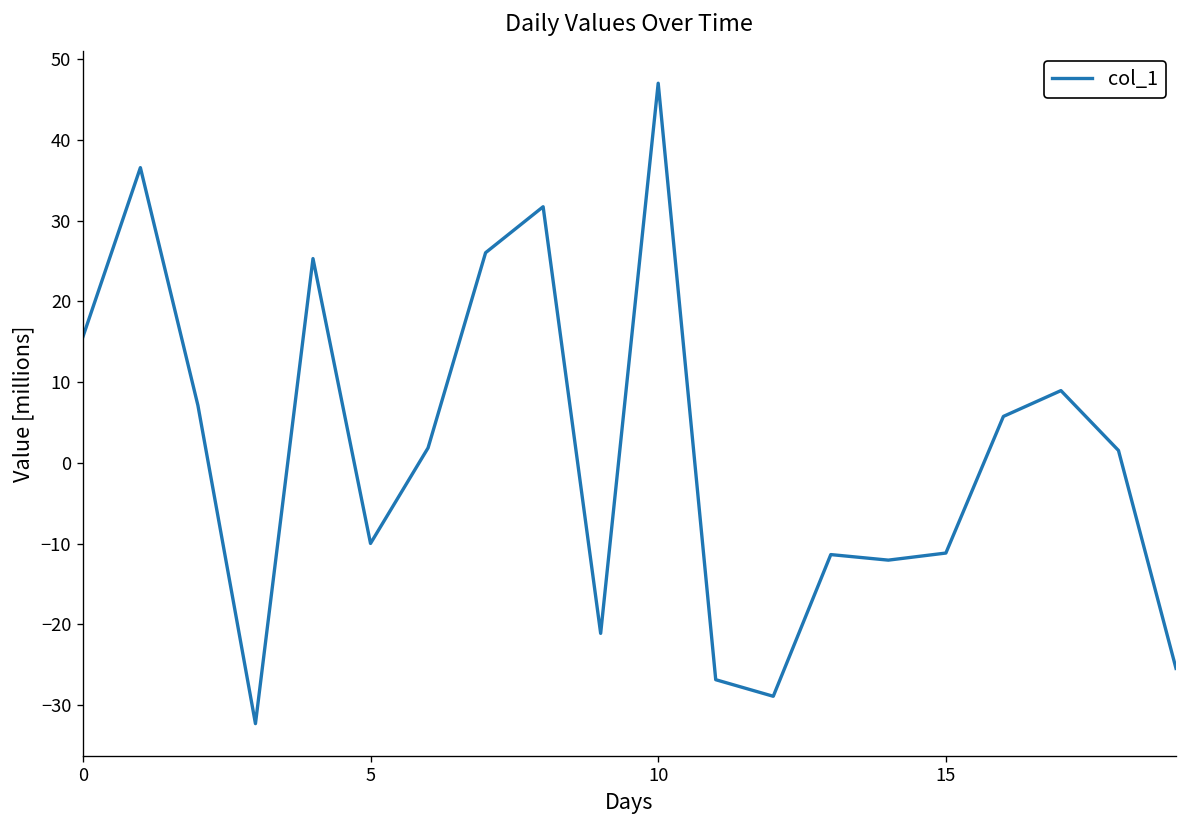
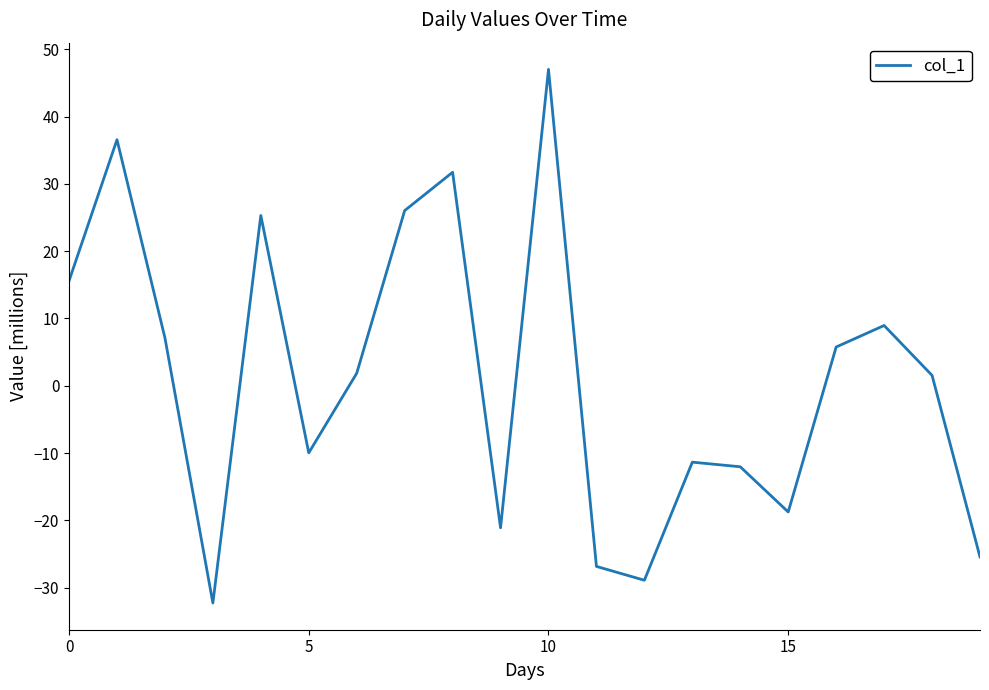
15: -11 -> -19
